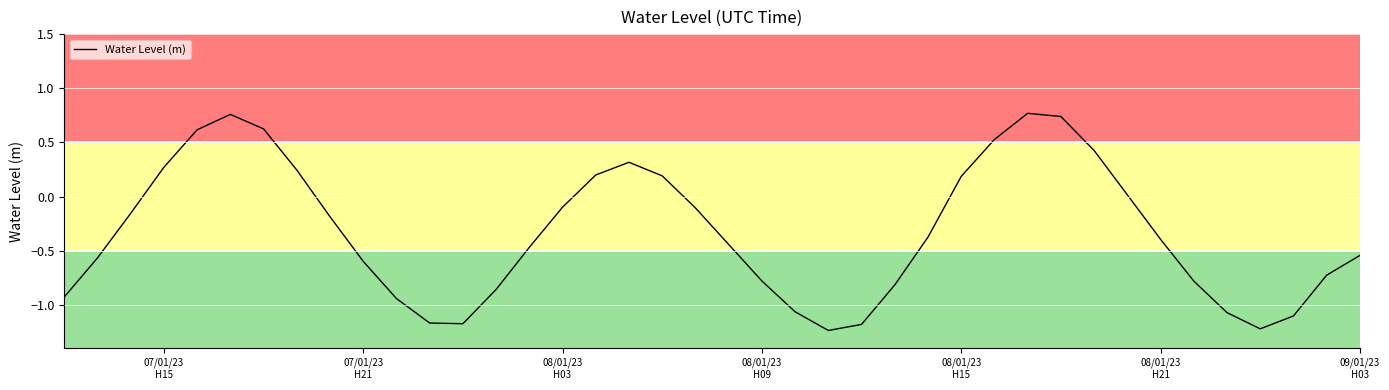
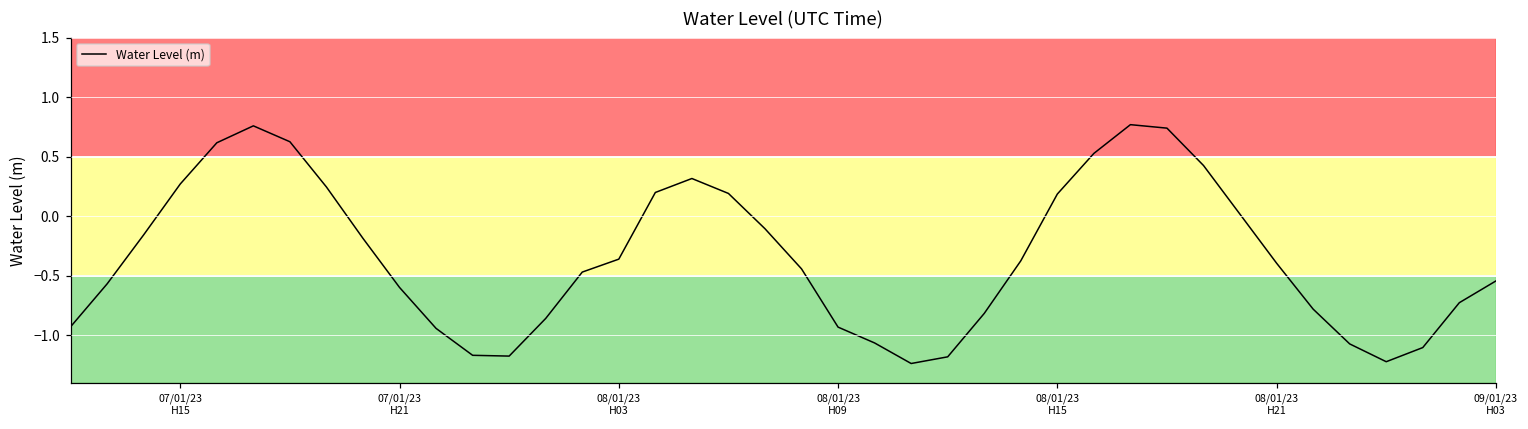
08/01/23 H03: -0.10 -> -0.36
08/01/23 H09: -0.78 -> -0.93
